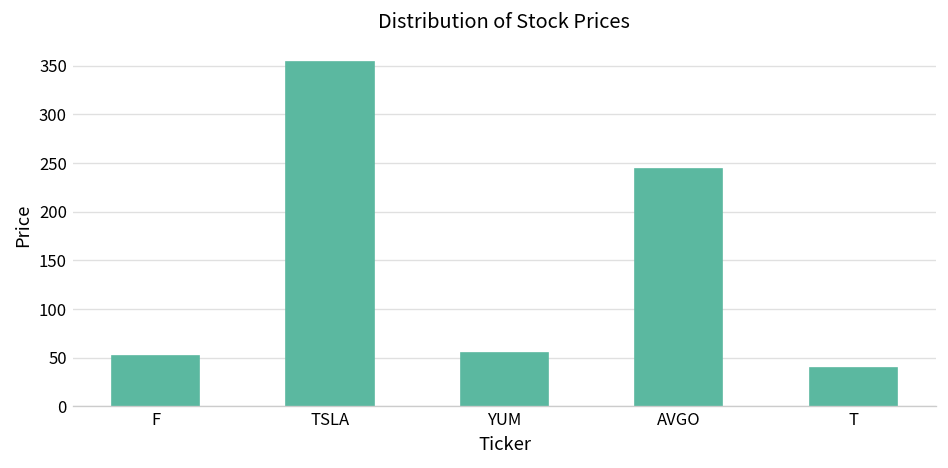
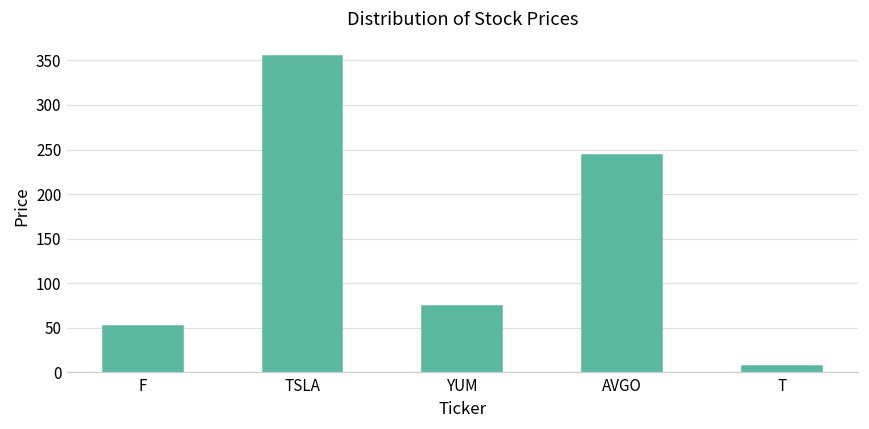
YUM: 60 -> 70
T: 40 -> 10
